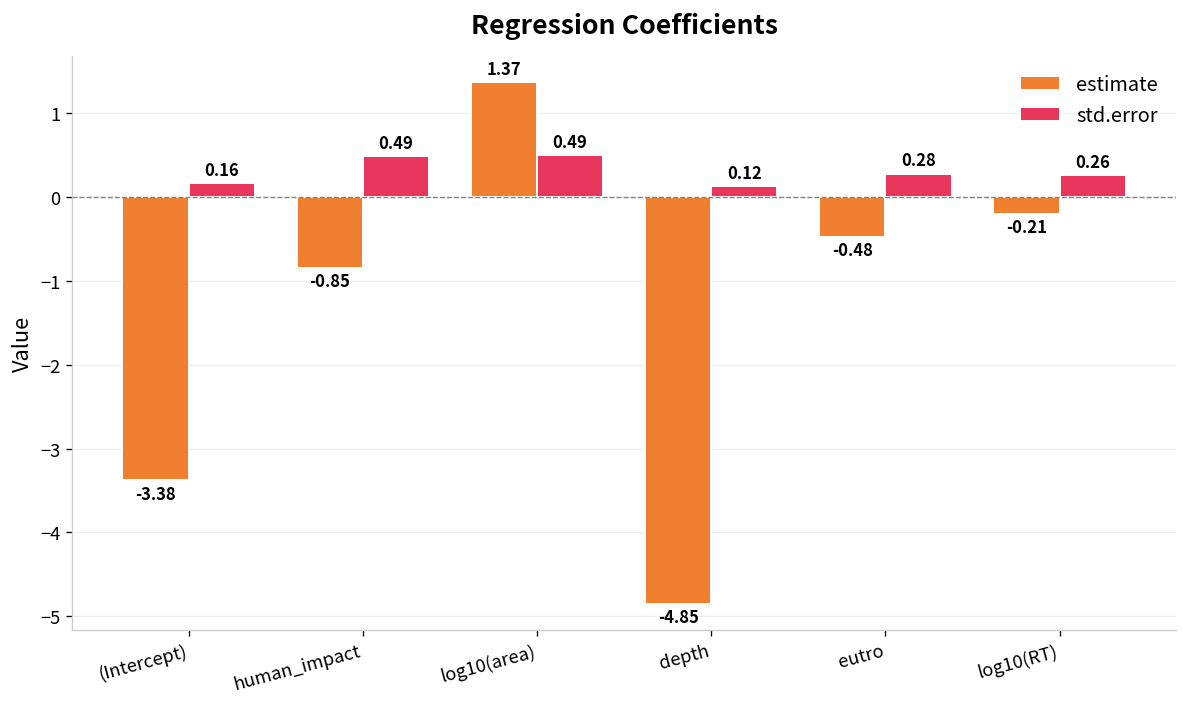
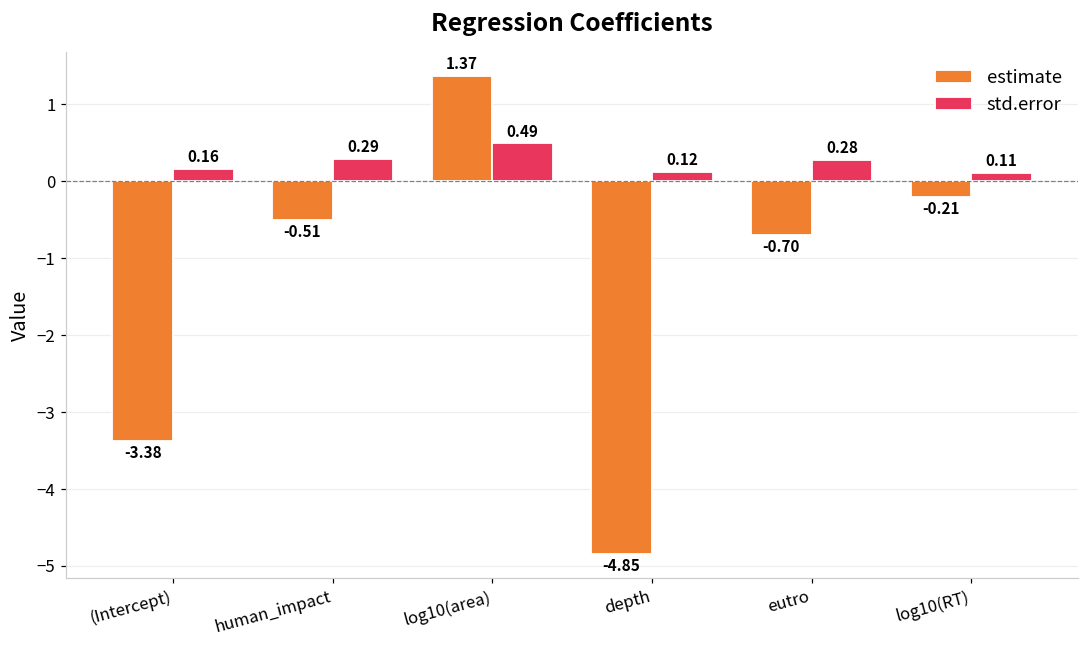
estimate, human_impact: -0.85 -> -0.51
std.error, human_impact: 0.49 -> 0.29
estimate, eutro: -0.48 -> -0.70
std.error, log10(RT): 0.26 -> 0.11
